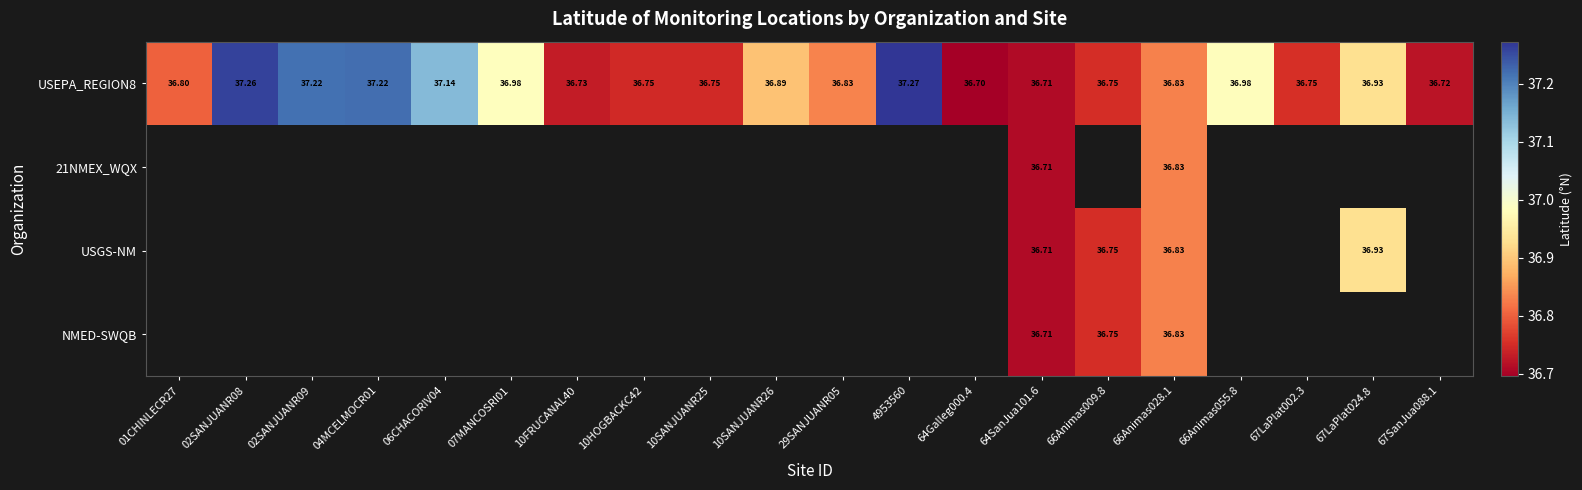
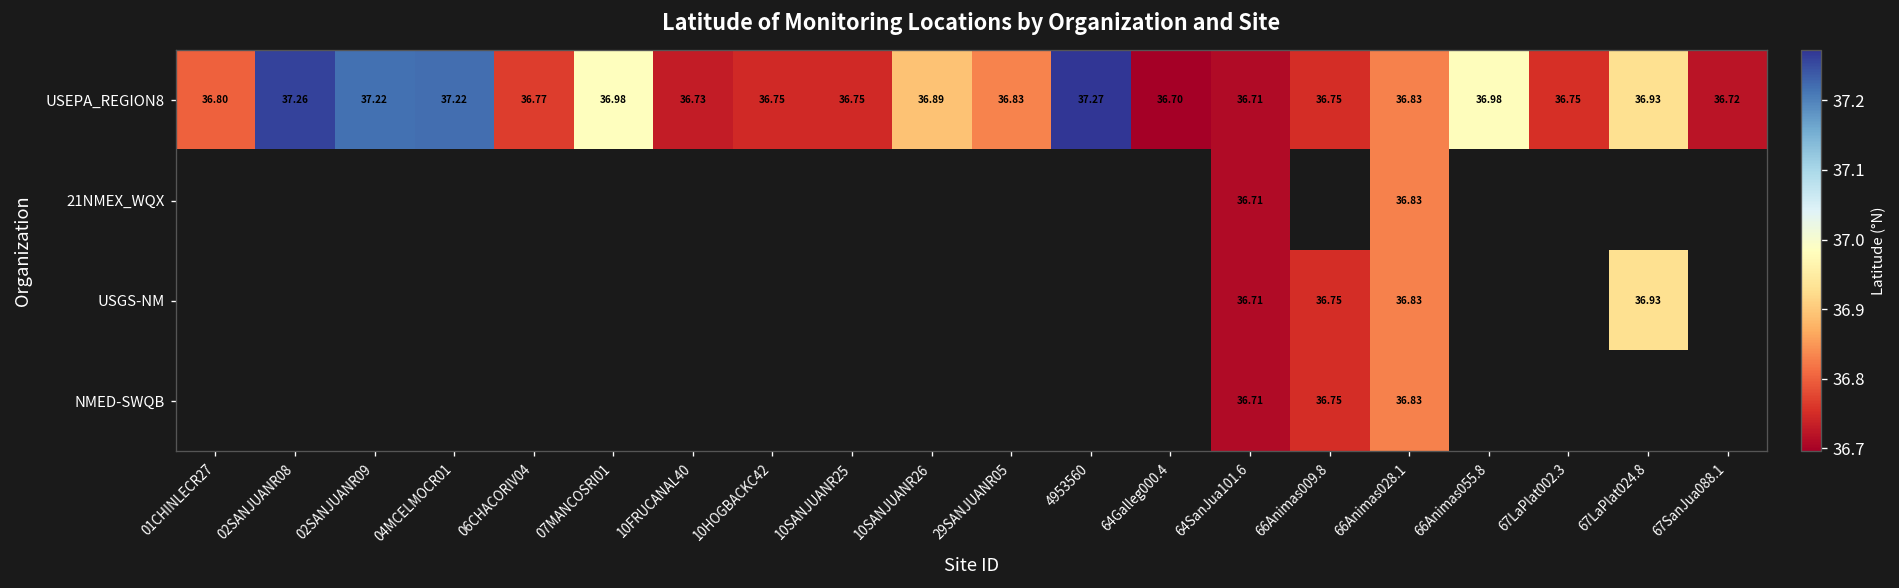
USEPA_REGION8, 06CHACORIV04: 37.14 -> 36.77
